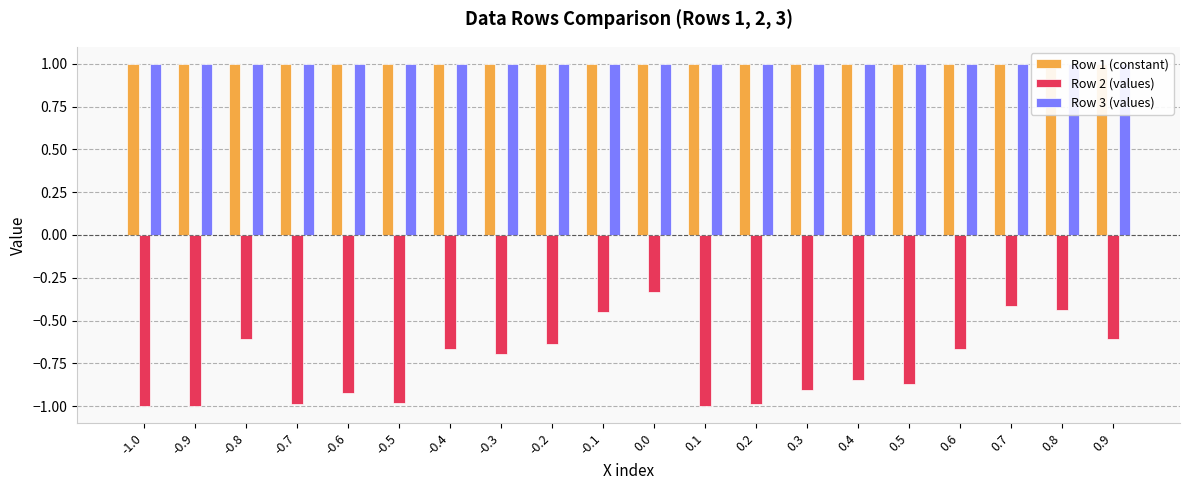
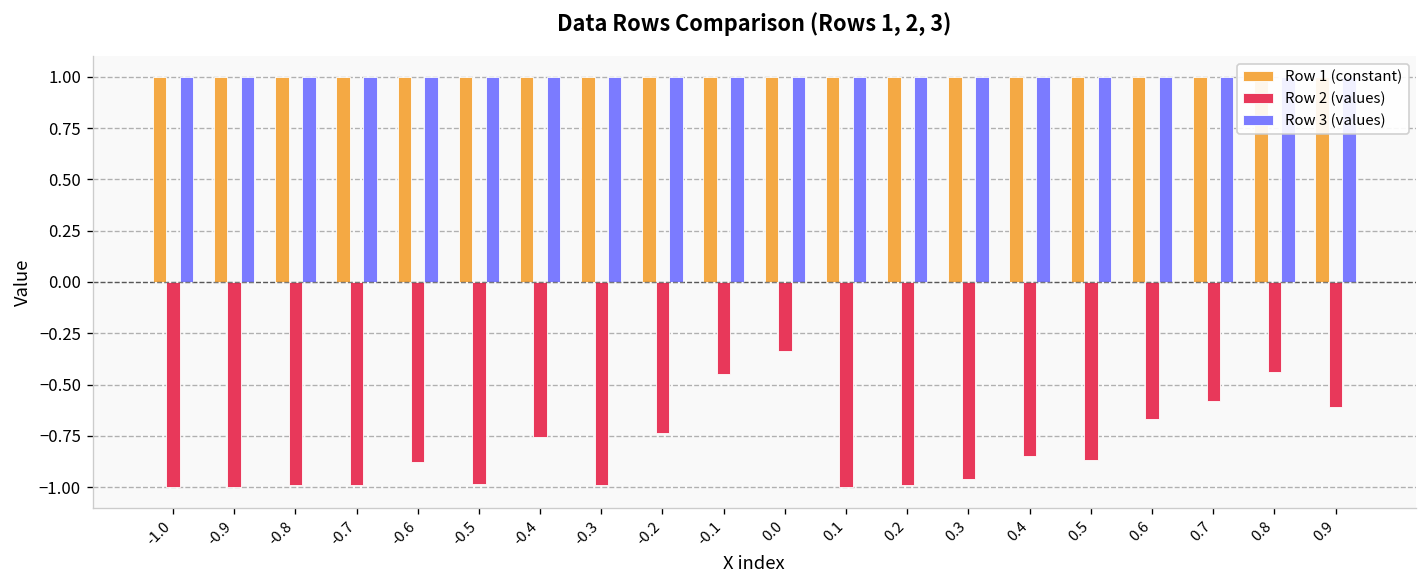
Row 2 (values), -0.8: -0.61 -> -0.99
Row 2 (values), -0.6: -0.92 -> -0.88
Row 2 (values), -0.4: -0.67 -> -0.76
Row 2 (values), -0.3: -0.70 -> -0.99
Row 2 (values), -0.2: -0.64 -> -0.74
Row 2 (values), 0.3: -0.91 -> -0.96
Row 2 (values), 0.7: -0.42 -> -0.58
